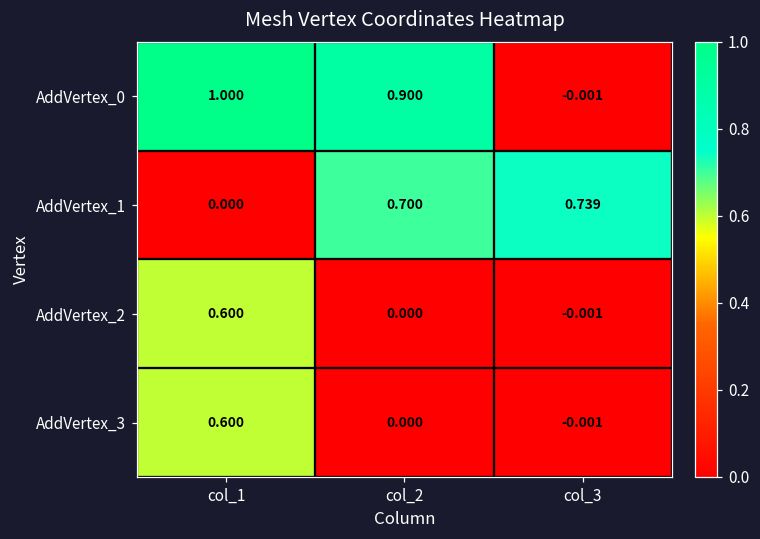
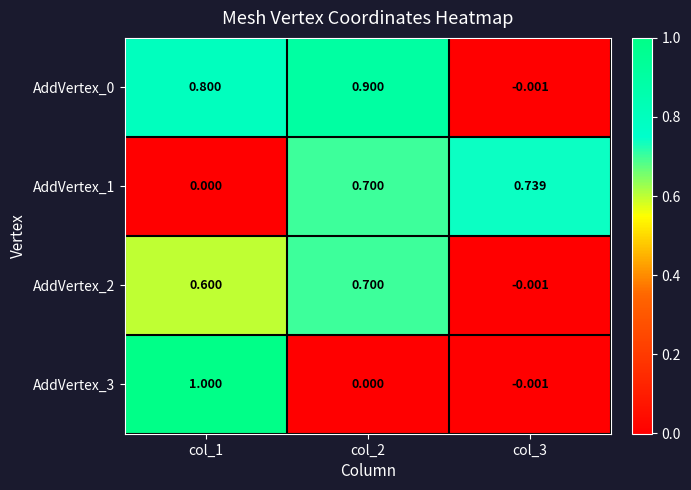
AddVertex_0, col_1: 1.000 -> 0.800
AddVertex_2, col_2: 0.000 -> 0.700
AddVertex_3, col_1: 0.600 -> 1.000
